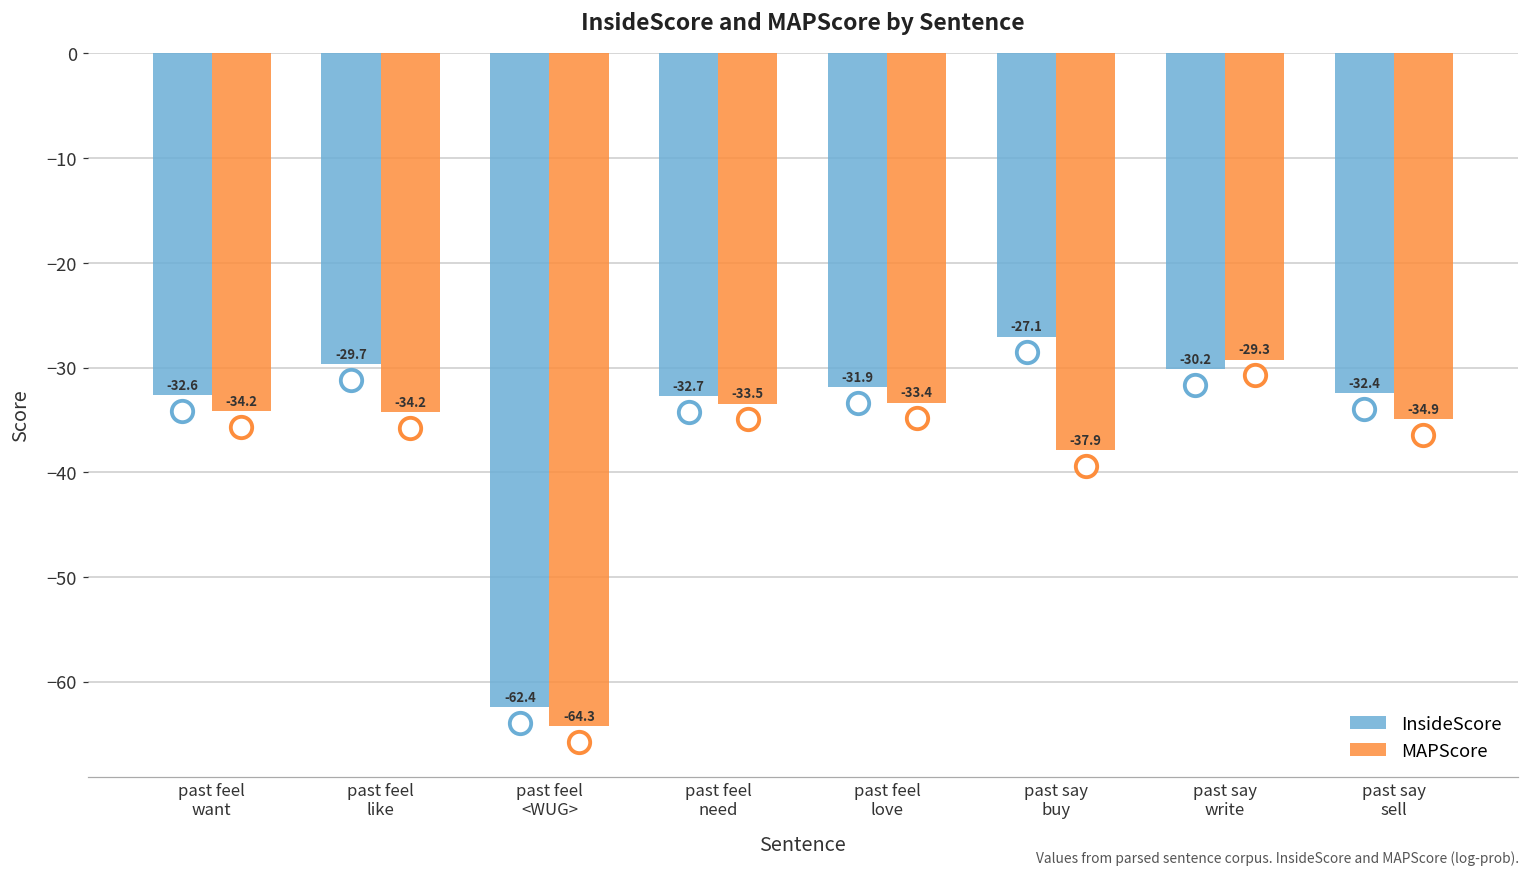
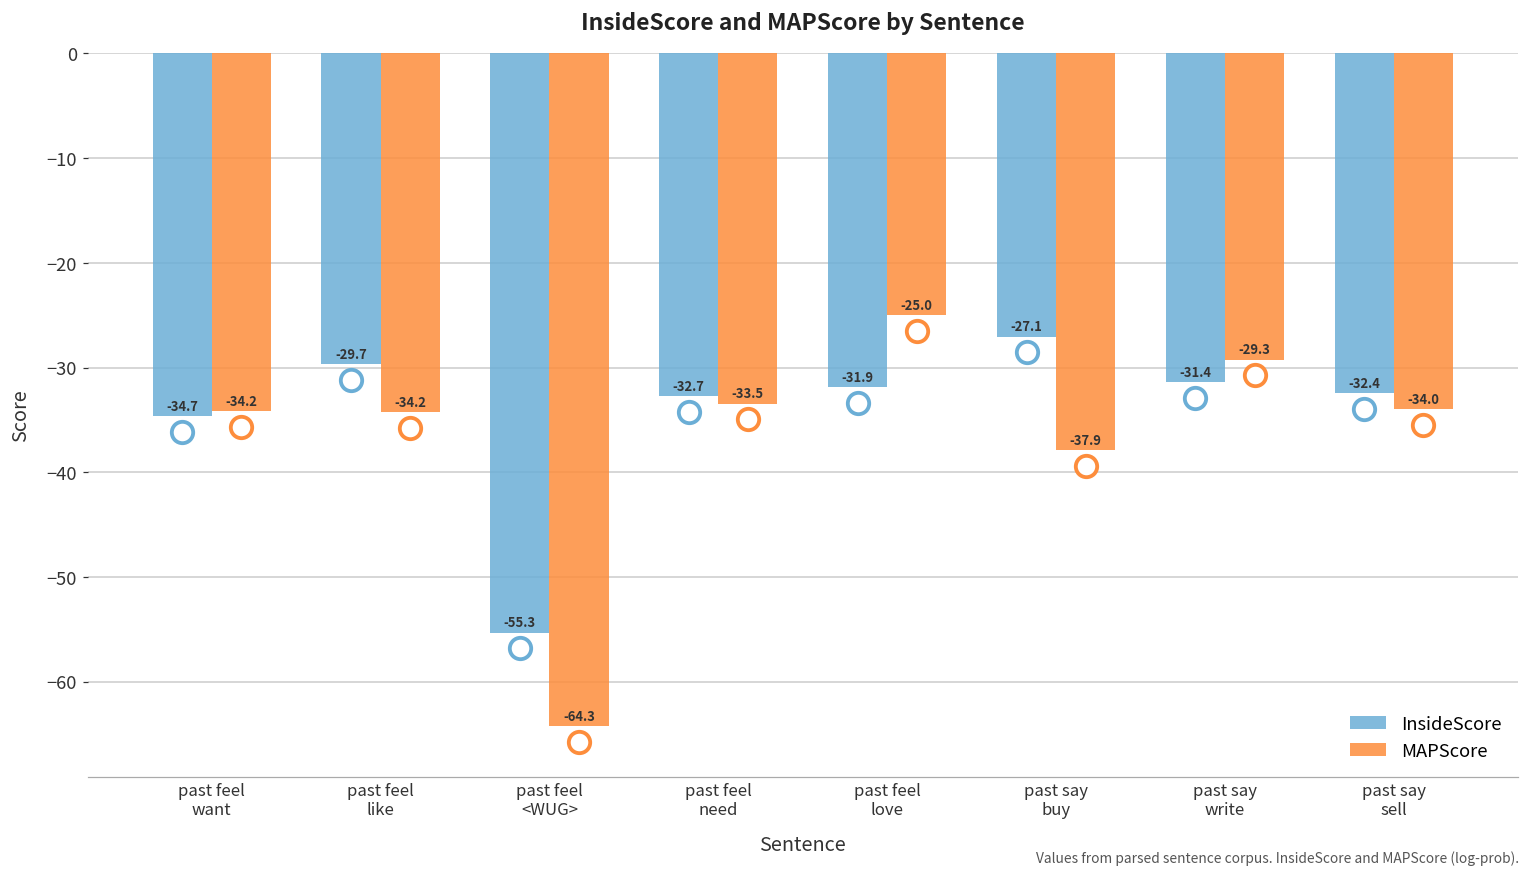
InsideScore, past feel want: -32.6 -> -34.7
InsideScore, past feel <WUG>: -62.4 -> -55.3
MAPScore, past feel love: -33.4 -> -25.0
InsideScore, past say write: -30.2 -> -31.4
MAPScore, past say sell: -34.9 -> -34.0
